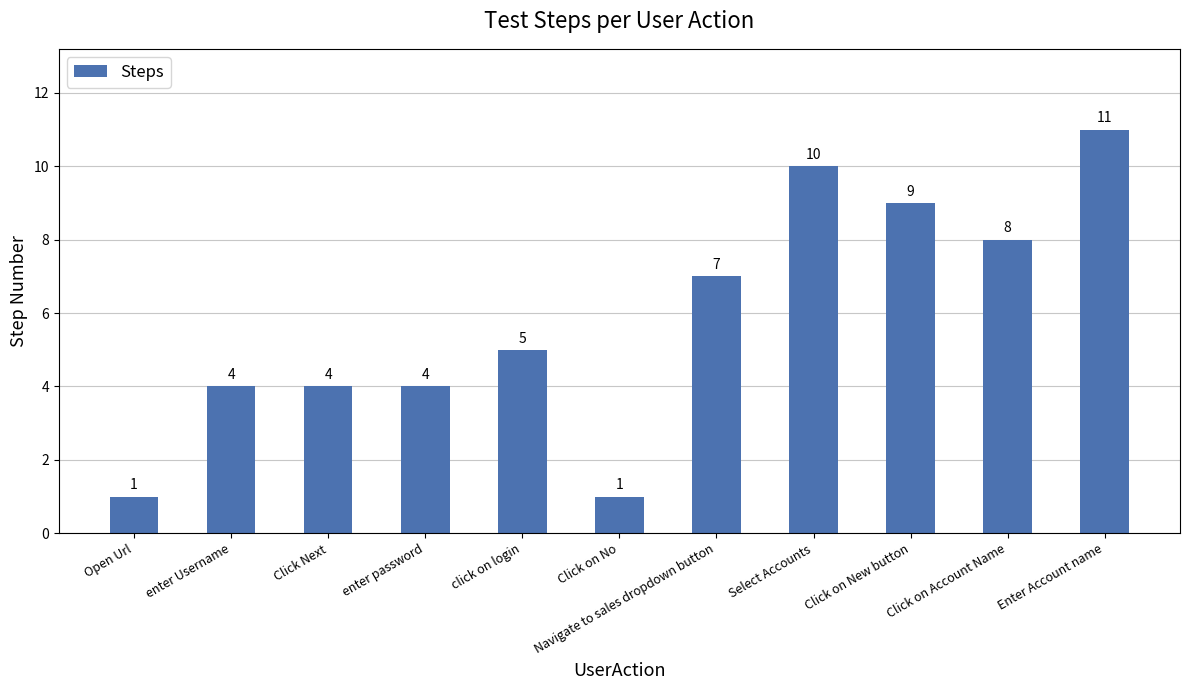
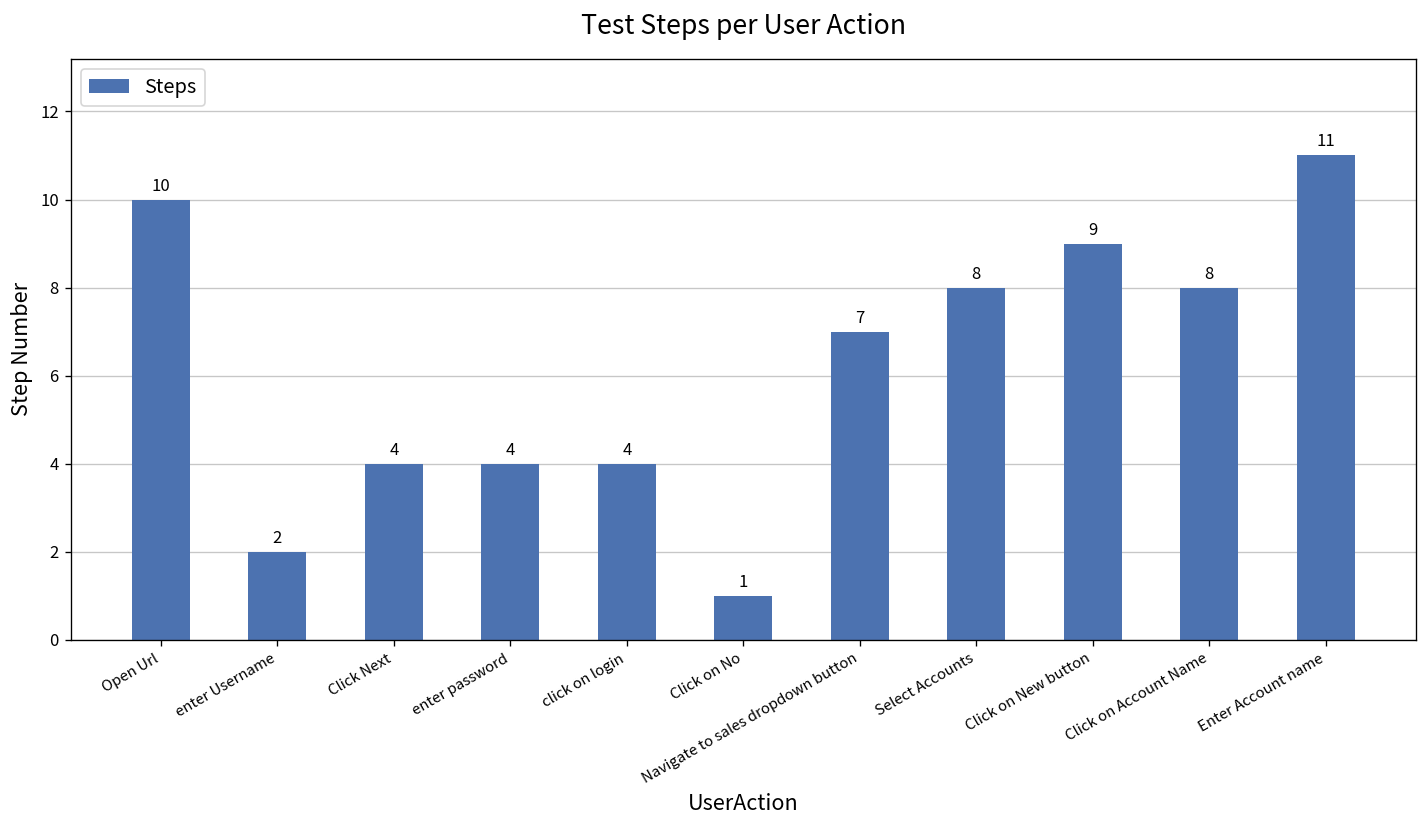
Open Url: 1 -> 10
enter Username: 4 -> 2
click on login: 5 -> 4
Select Accounts: 10 -> 8
